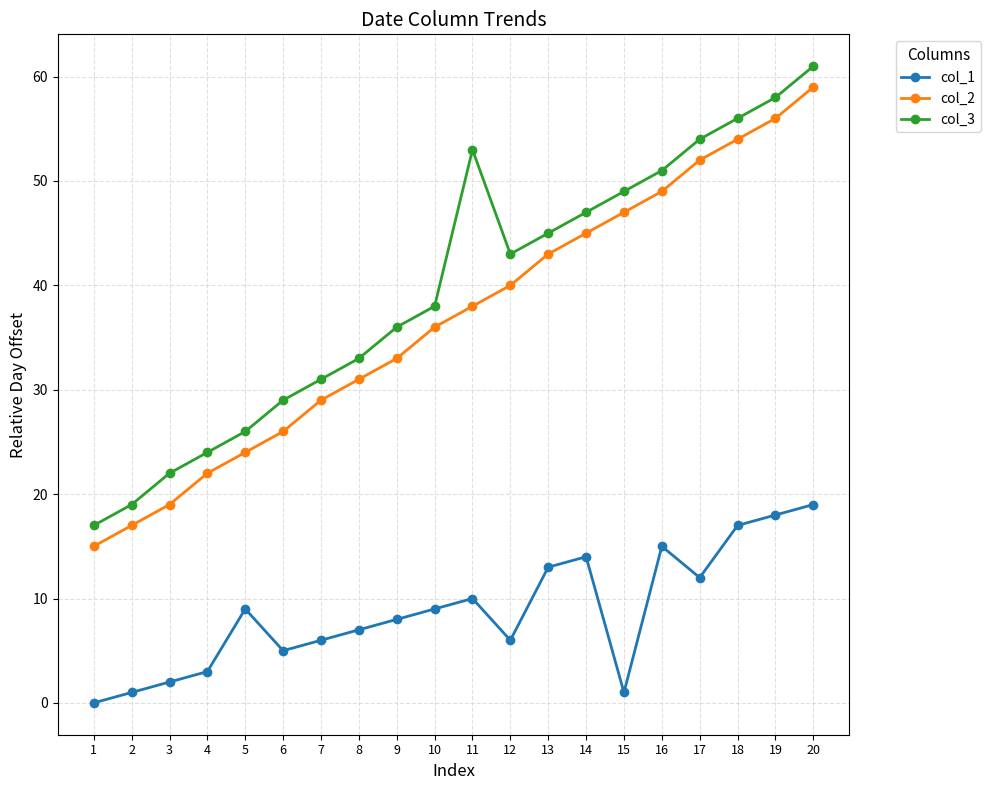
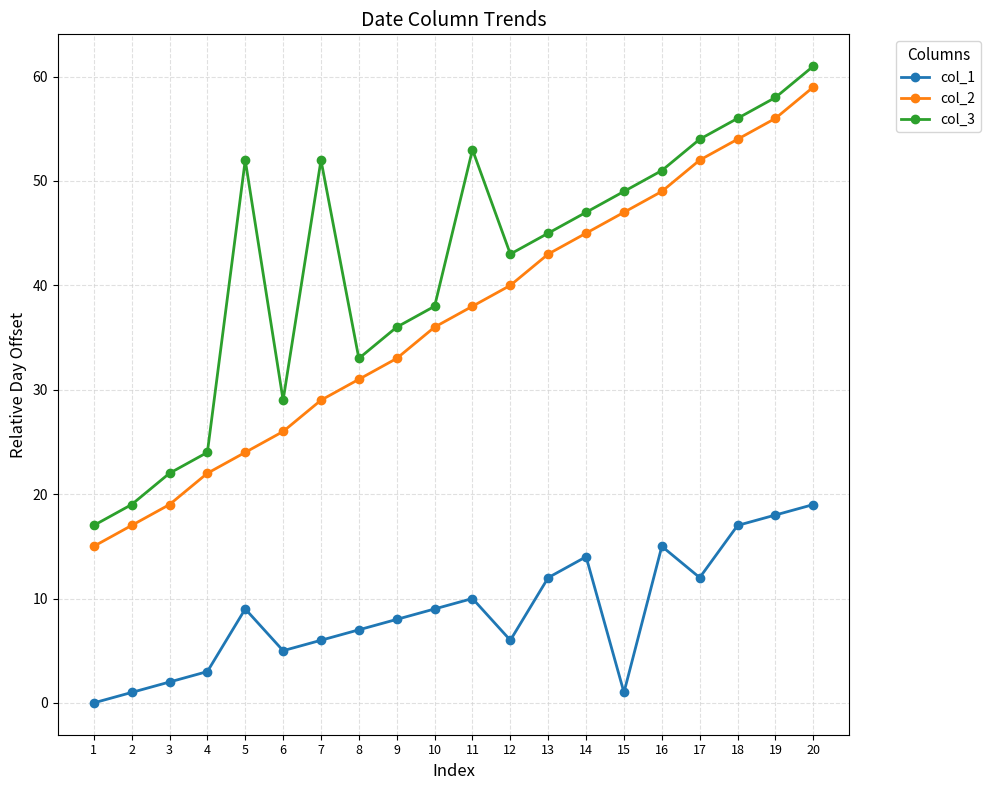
col_3, 5: 26.0 -> 52.0
col_3, 7: 31.0 -> 52.0
col_1, 13: 13.0 -> 12.0
